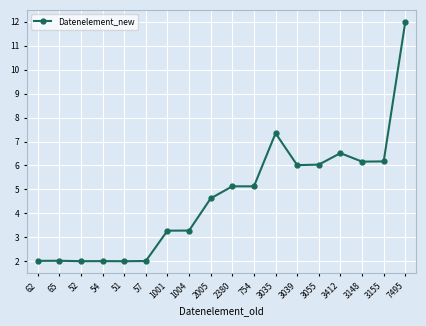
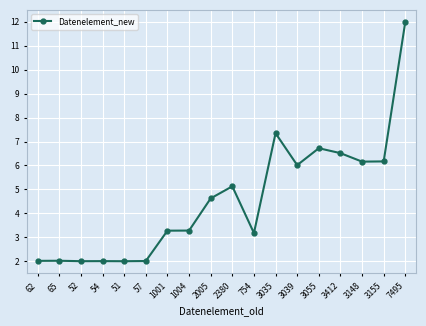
754: 5.1 -> 3.2
3055: 6.0 -> 6.7
